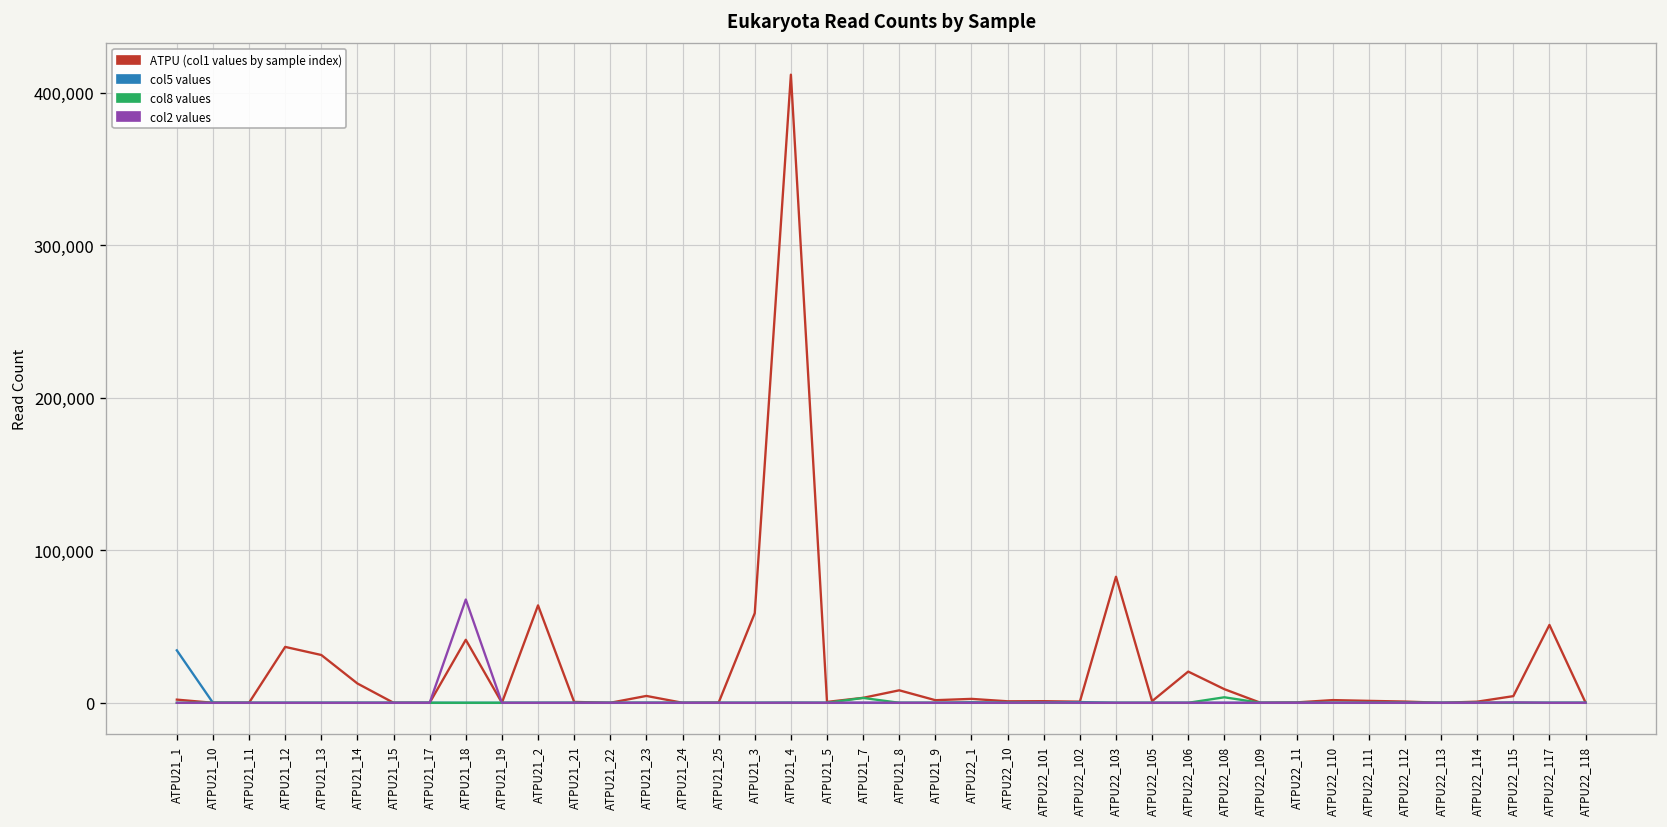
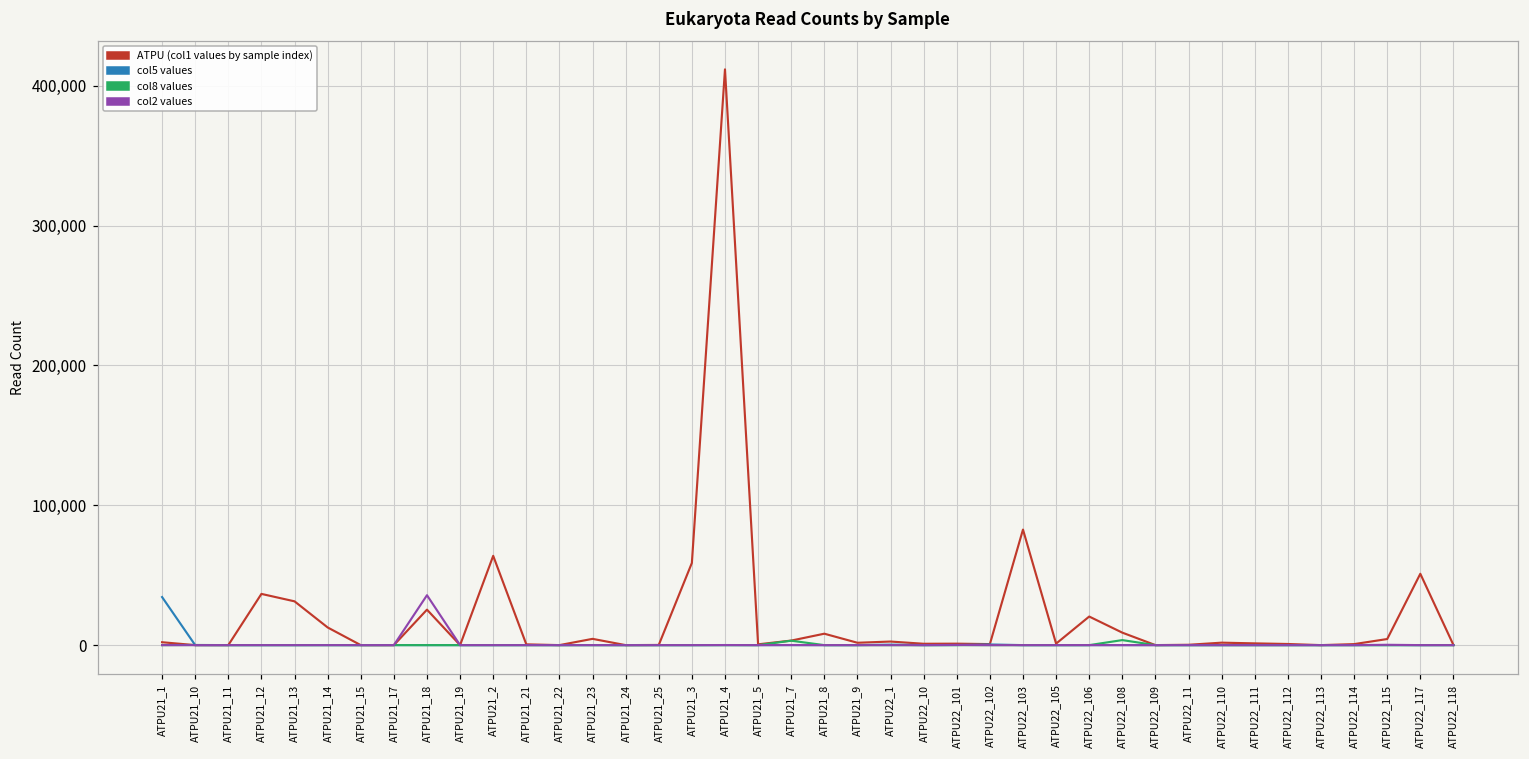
ATPU (col1 values by sample index), ATPU21_18: 41,000 -> 25,000
col2 values, ATPU21_18: 68,000 -> 36,000
